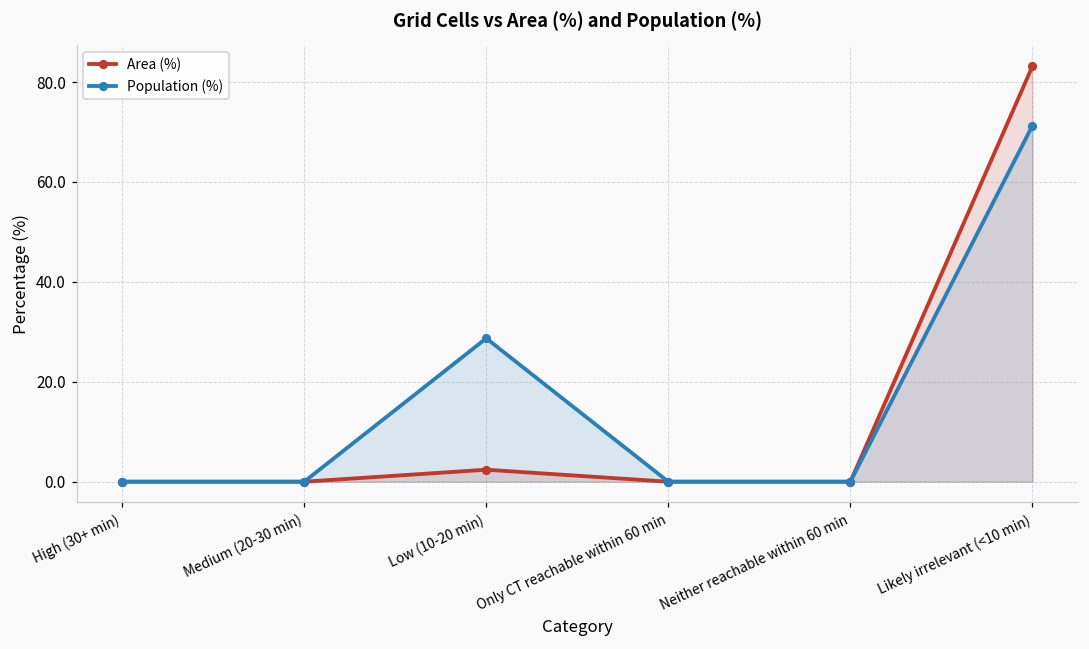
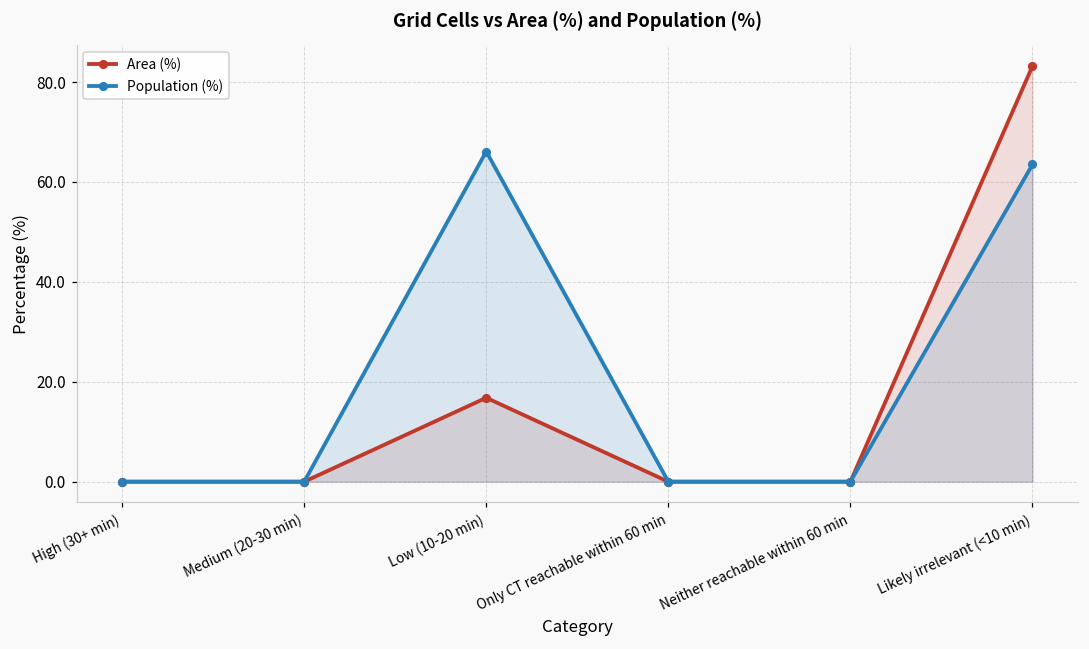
Area (%), Low (10-20 min): 2 -> 17
Population (%), Low (10-20 min): 29 -> 66
Population (%), Likely irrelevant (<10 min): 71 -> 64
